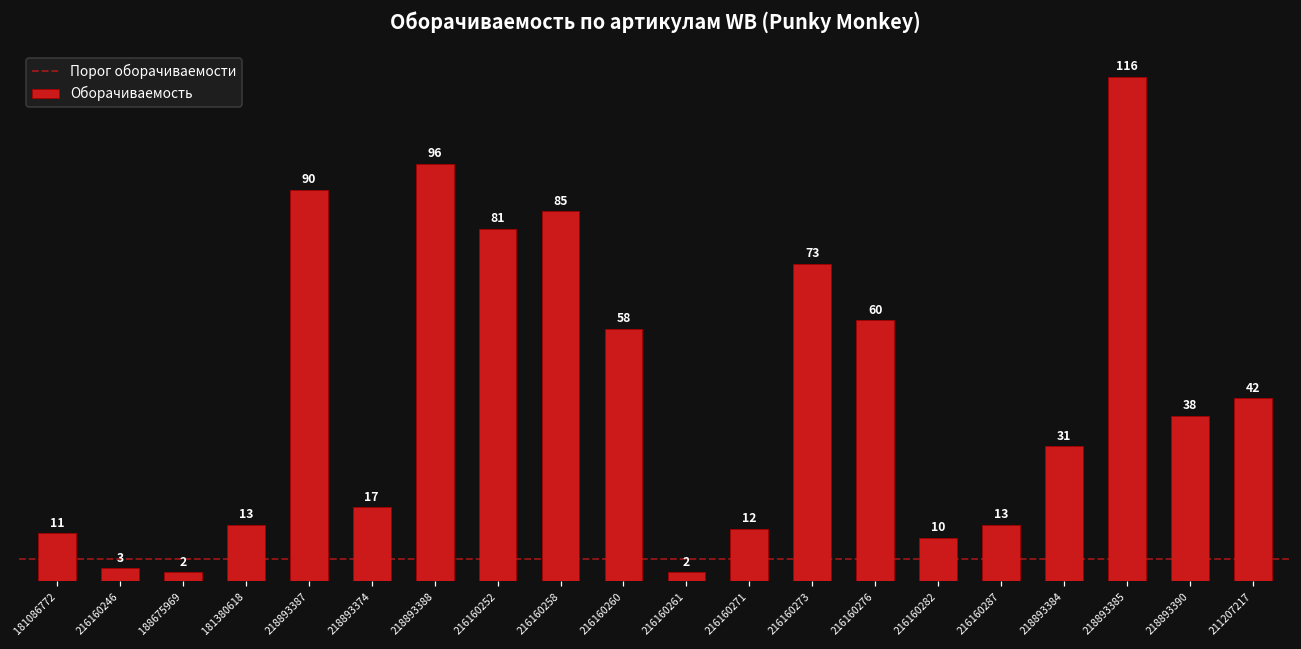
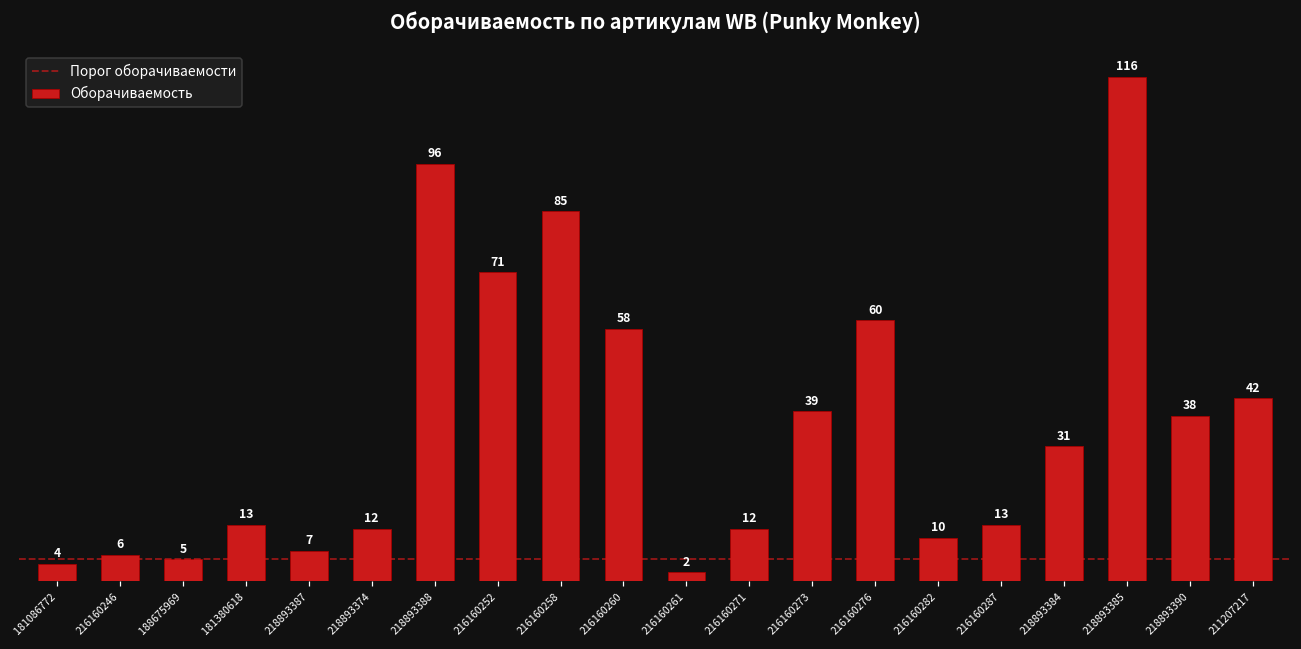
181086772: 11 -> 4
216160246: 3 -> 6
188675969: 2 -> 5
218893387: 90 -> 7
218893374: 17 -> 12
216160252: 81 -> 71
216160273: 73 -> 39
